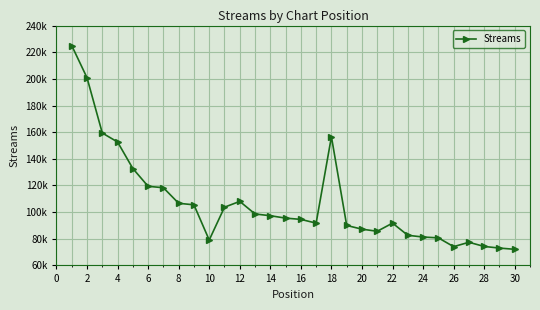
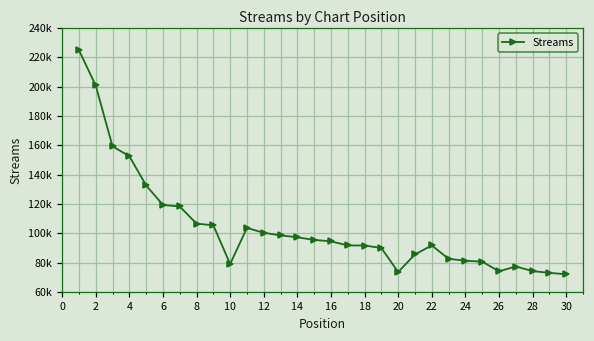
12: 108000 -> 100000
18: 157000 -> 92000
20: 87000 -> 74000
